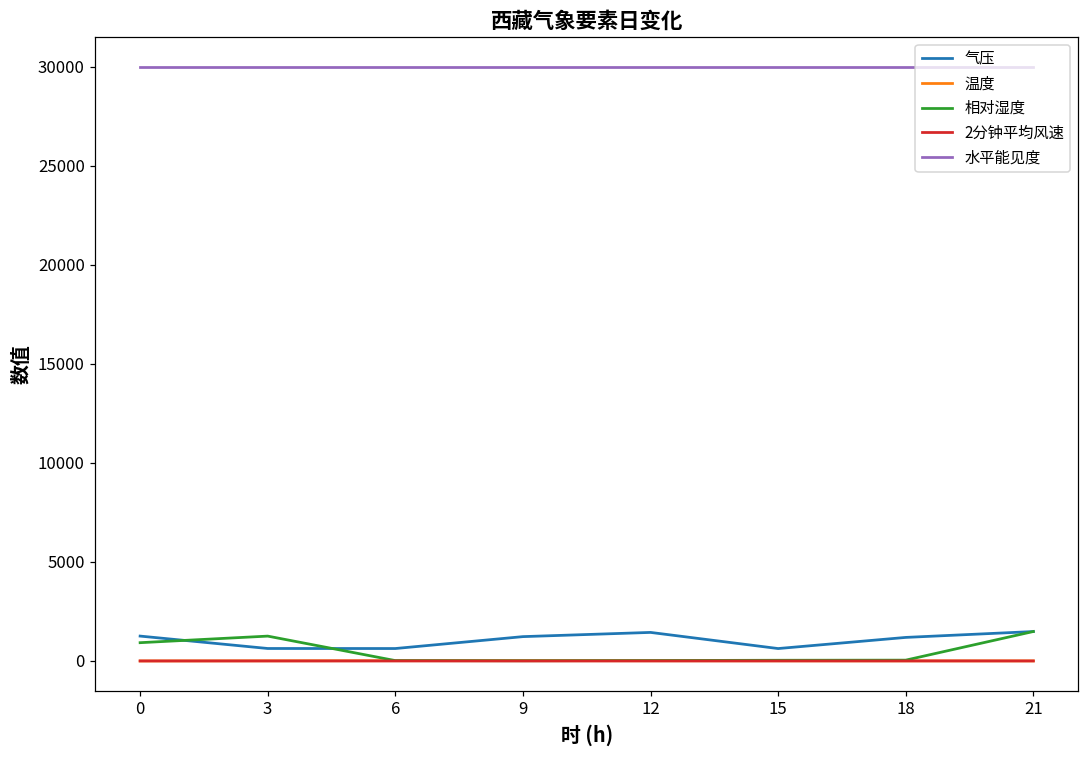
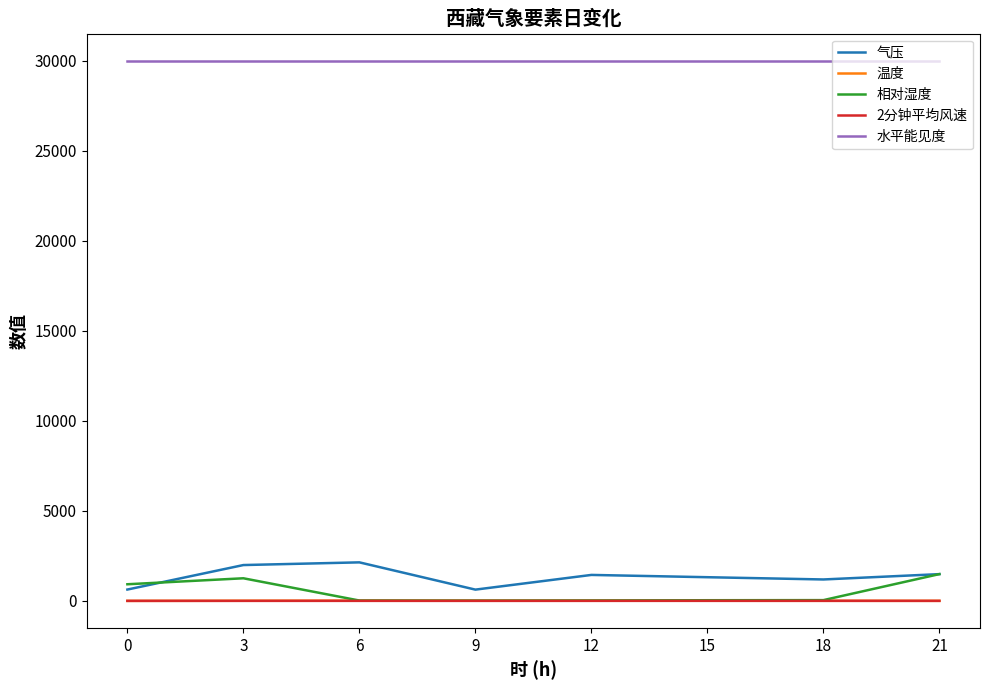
气压, 0: 1300 -> 600
气压, 3: 600 -> 2000
气压, 6: 600 -> 2100
气压, 9: 1200 -> 600
气压, 15: 600 -> 1300
